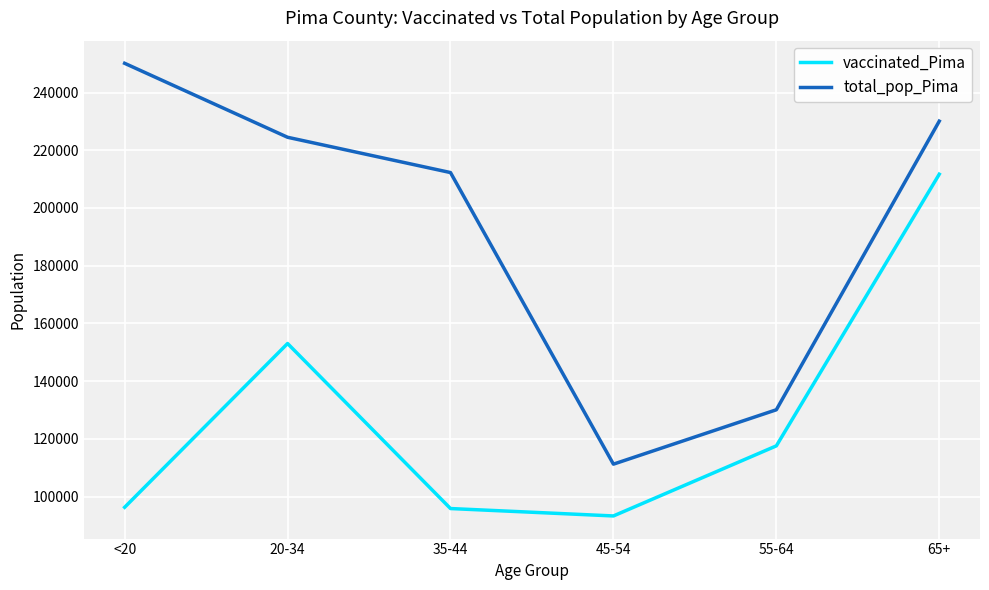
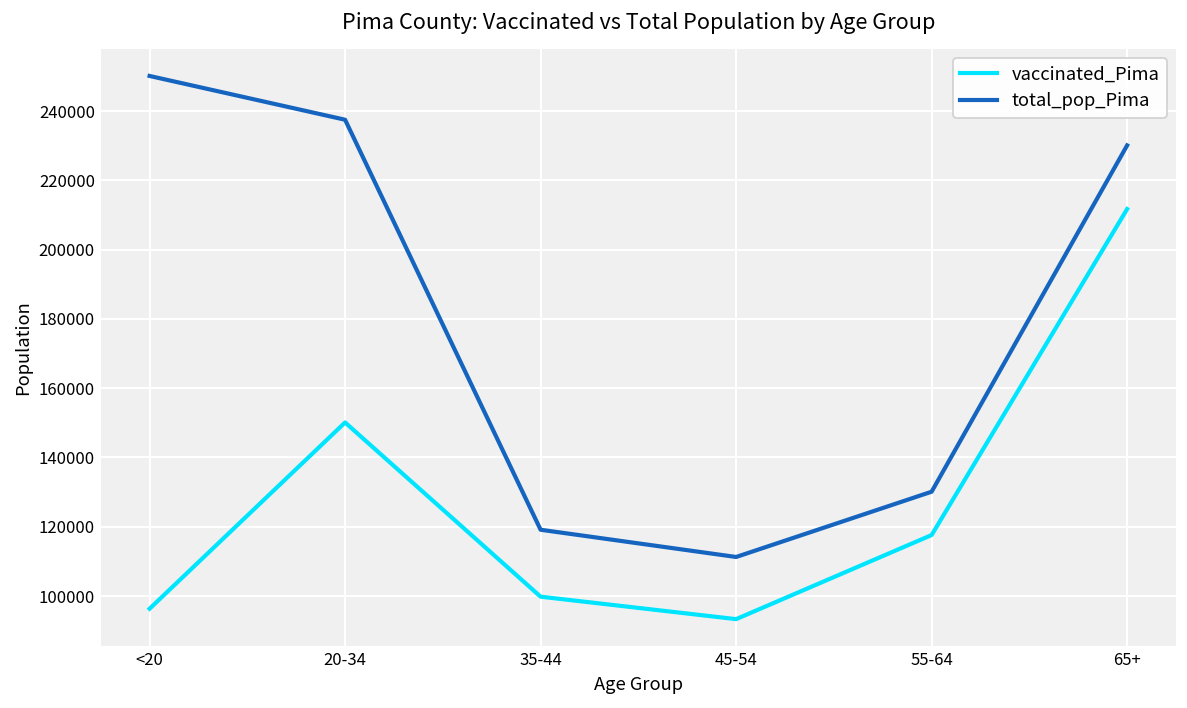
vaccinated_Pima, 20-34: 153000 -> 150000
total_pop_Pima, 20-34: 224000 -> 237000
vaccinated_Pima, 35-44: 96000 -> 100000
total_pop_Pima, 35-44: 212000 -> 119000
